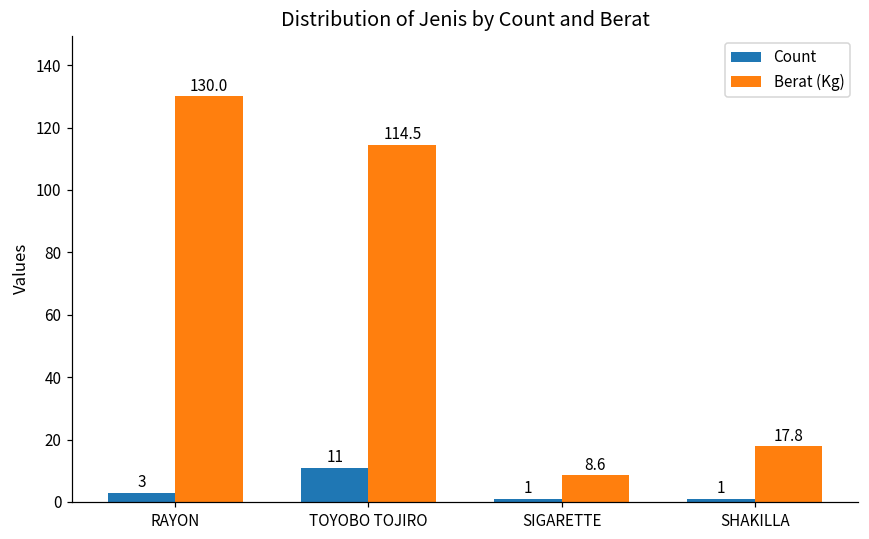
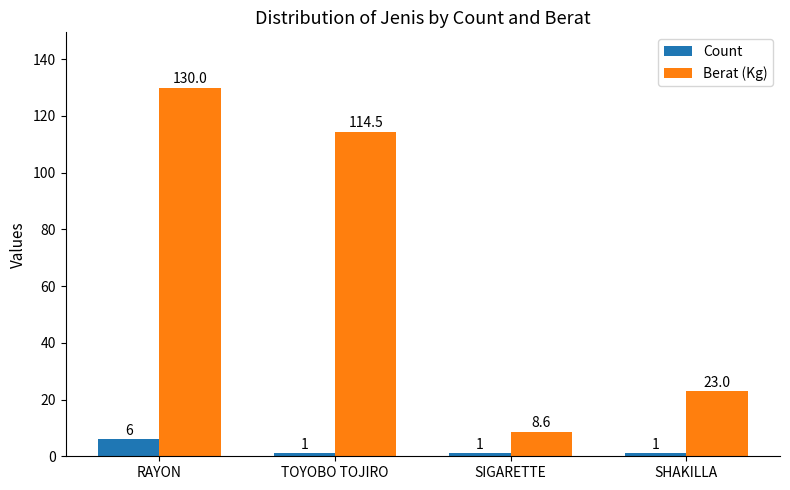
Count, RAYON: 3 -> 6
Count, TOYOBO TOJIRO: 11 -> 1
Berat (Kg), SHAKILLA: 17.8 -> 23.0
